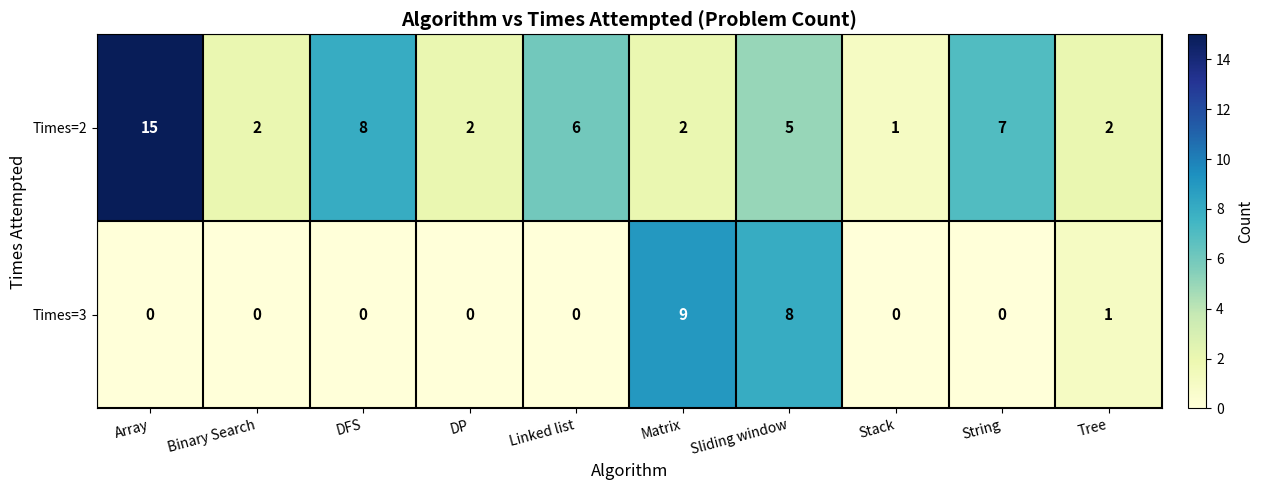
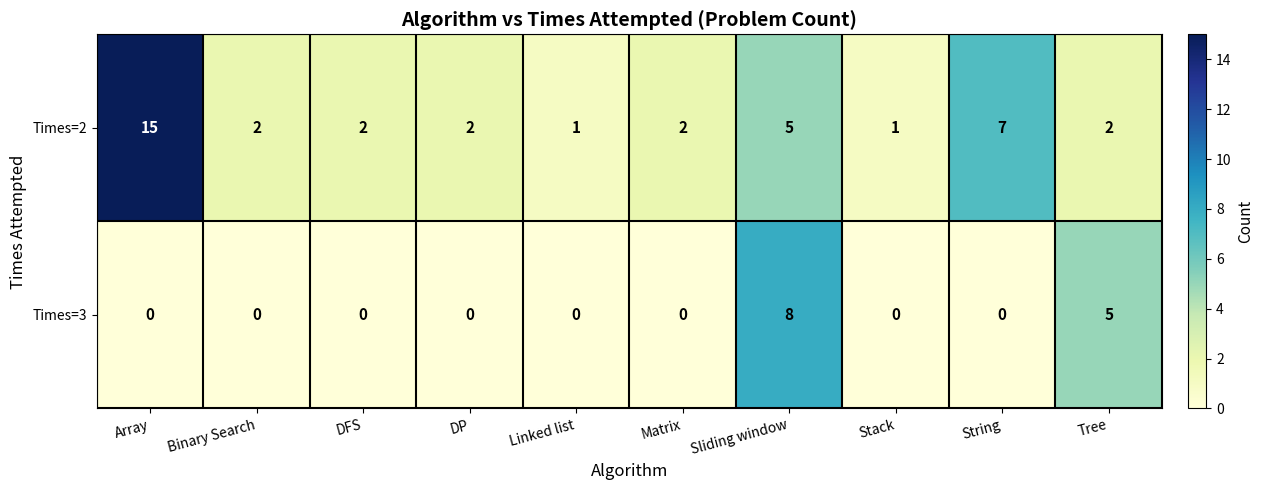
Times=2, DFS: 8 -> 2
Times=2, Linked list: 6 -> 1
Times=3, Matrix: 9 -> 0
Times=3, Tree: 1 -> 5
